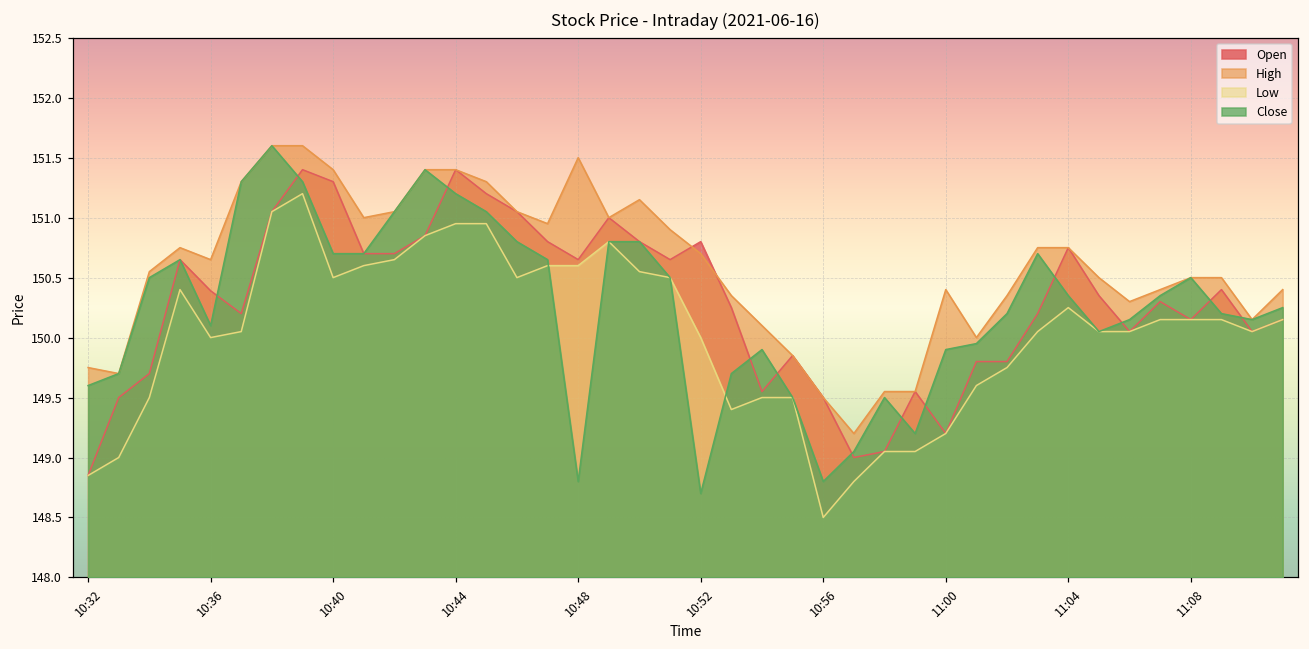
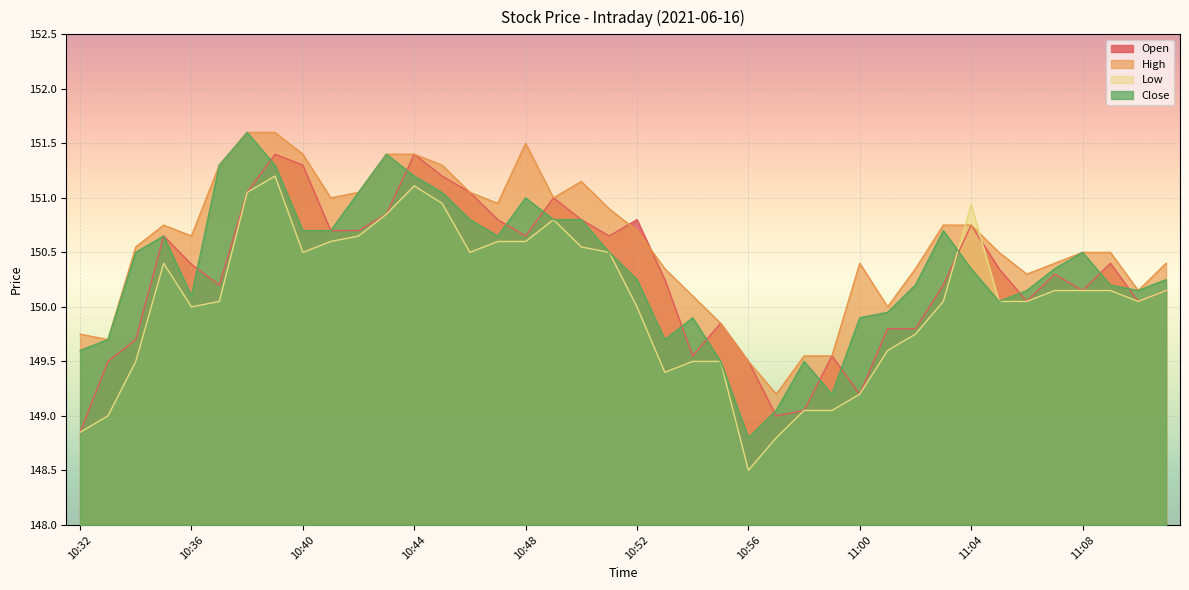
Low, 10:44: 150.95 -> 151.11
Close, 10:48: 148.8 -> 151.0
Close, 10:52: 148.70 -> 150.25
Low, 11:04: 150.25 -> 150.94
